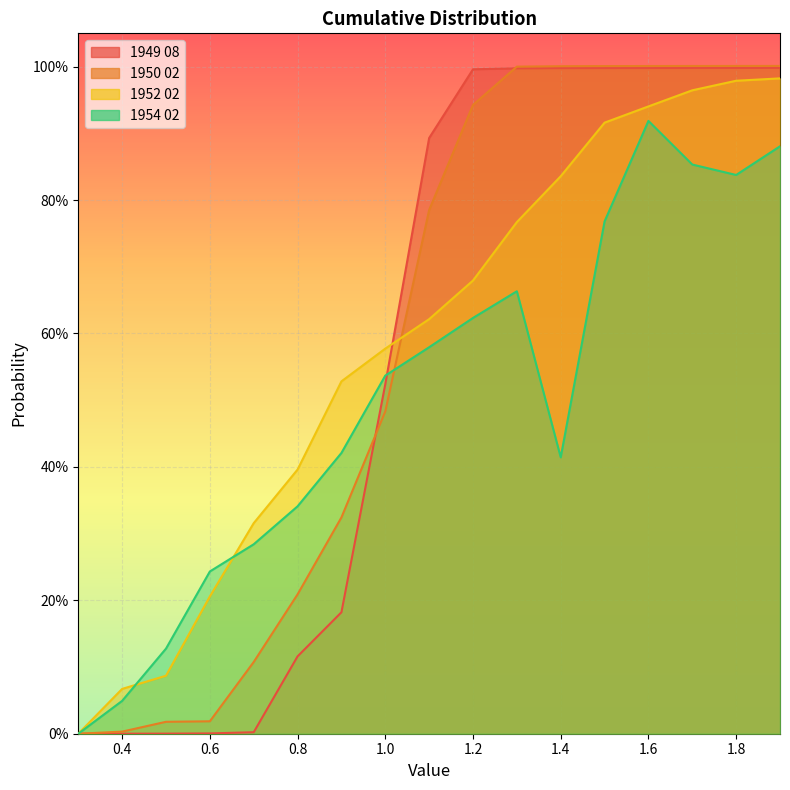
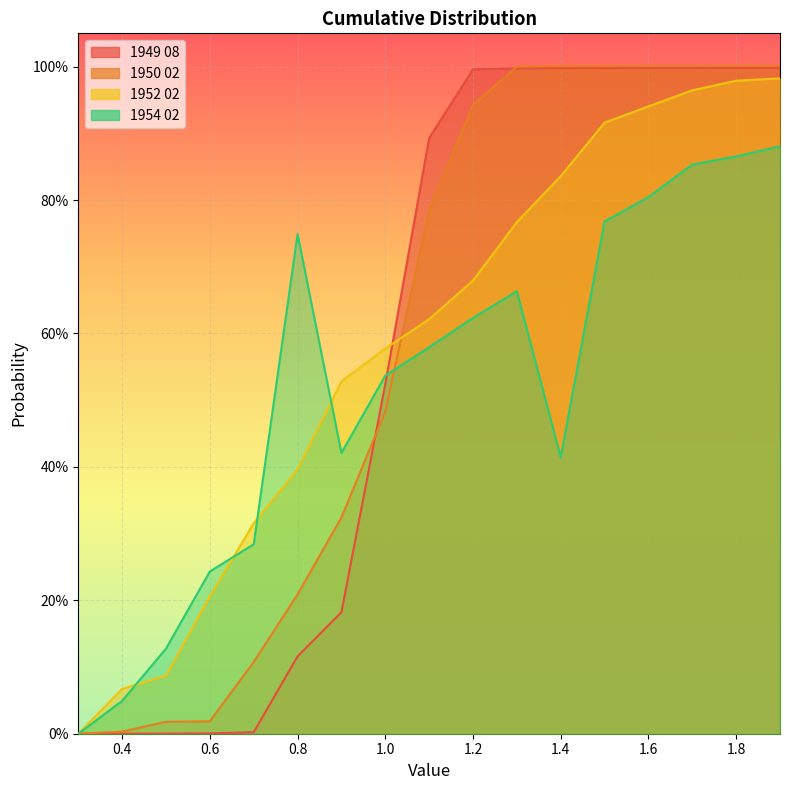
1954 02, 0.8: 34% -> 75%
1954 02, 1.6: 92% -> 80%
1954 02, 1.8: 84% -> 87%
